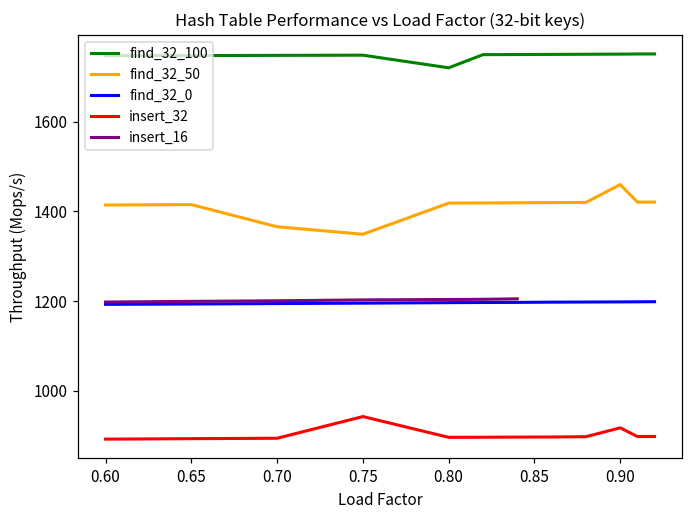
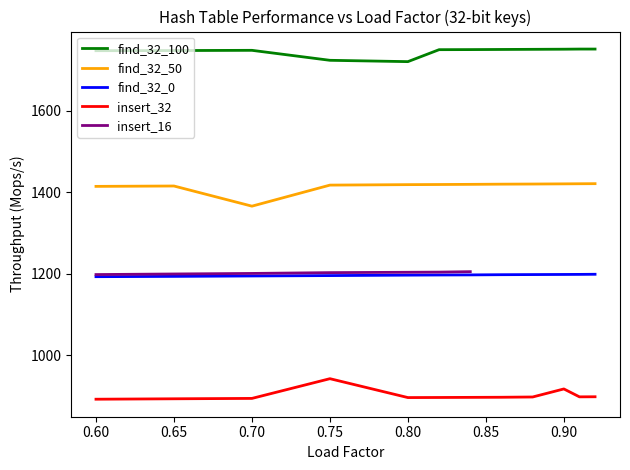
find_32_100, 0.75: 1750 -> 1720
find_32_50, 0.75: 1350 -> 1420
find_32_50, 0.90: 1460 -> 1420
